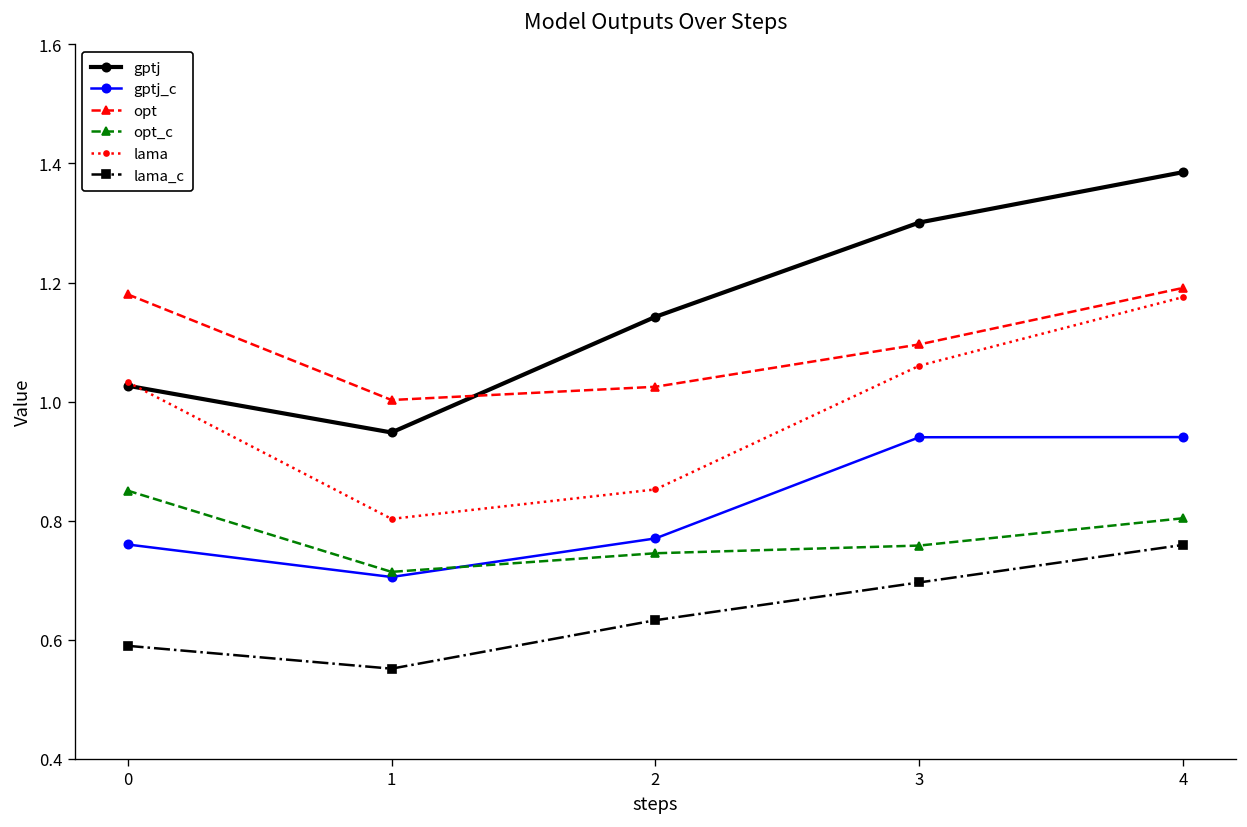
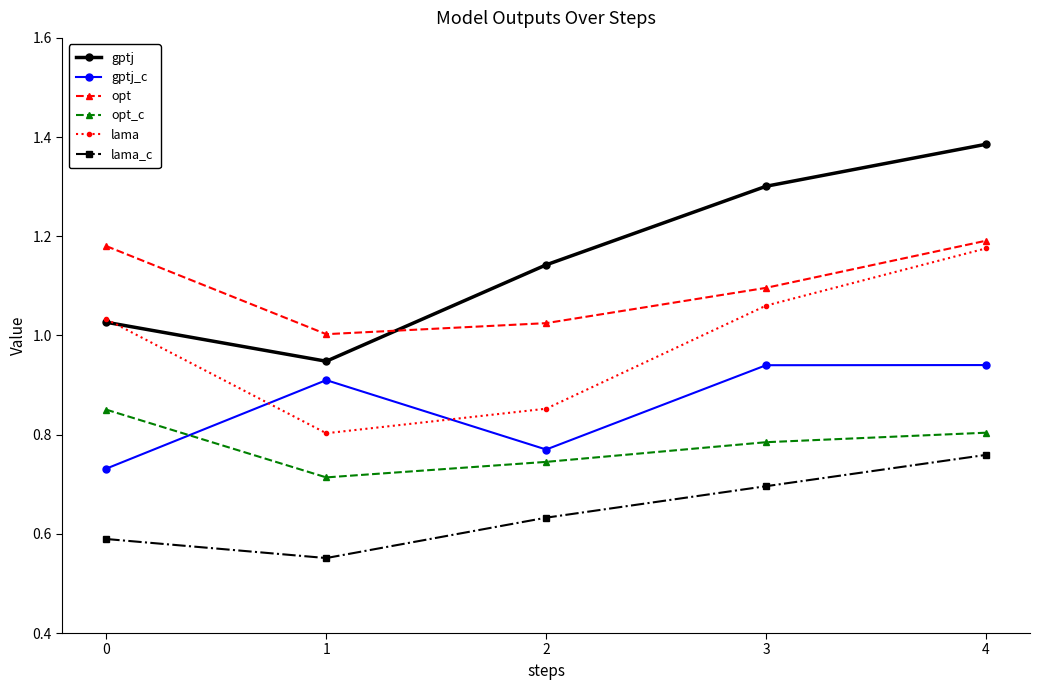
gptj_c, 0: 0.76 -> 0.73
gptj_c, 1: 0.71 -> 0.91
opt_c, 3: 0.76 -> 0.78
